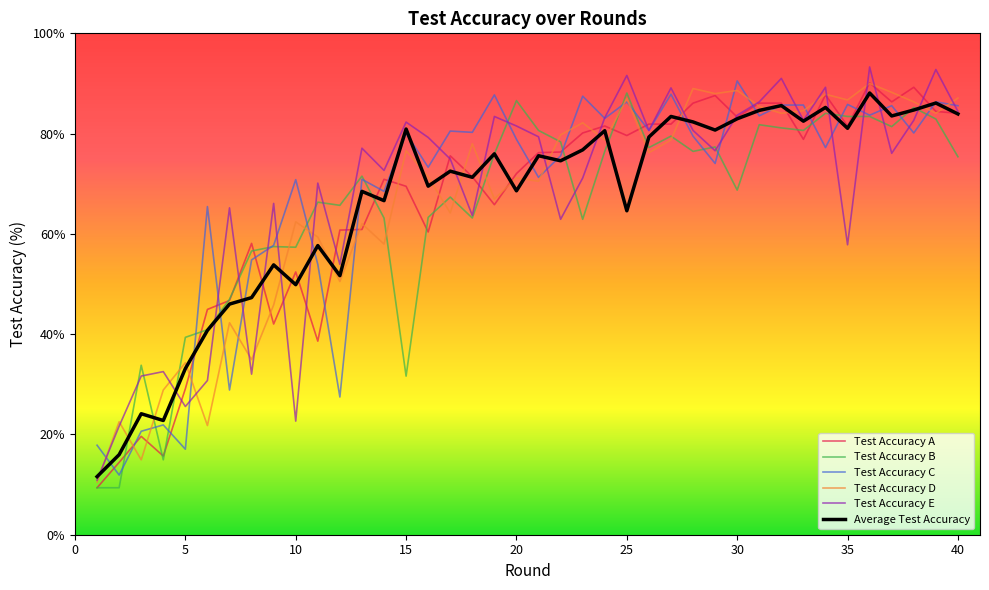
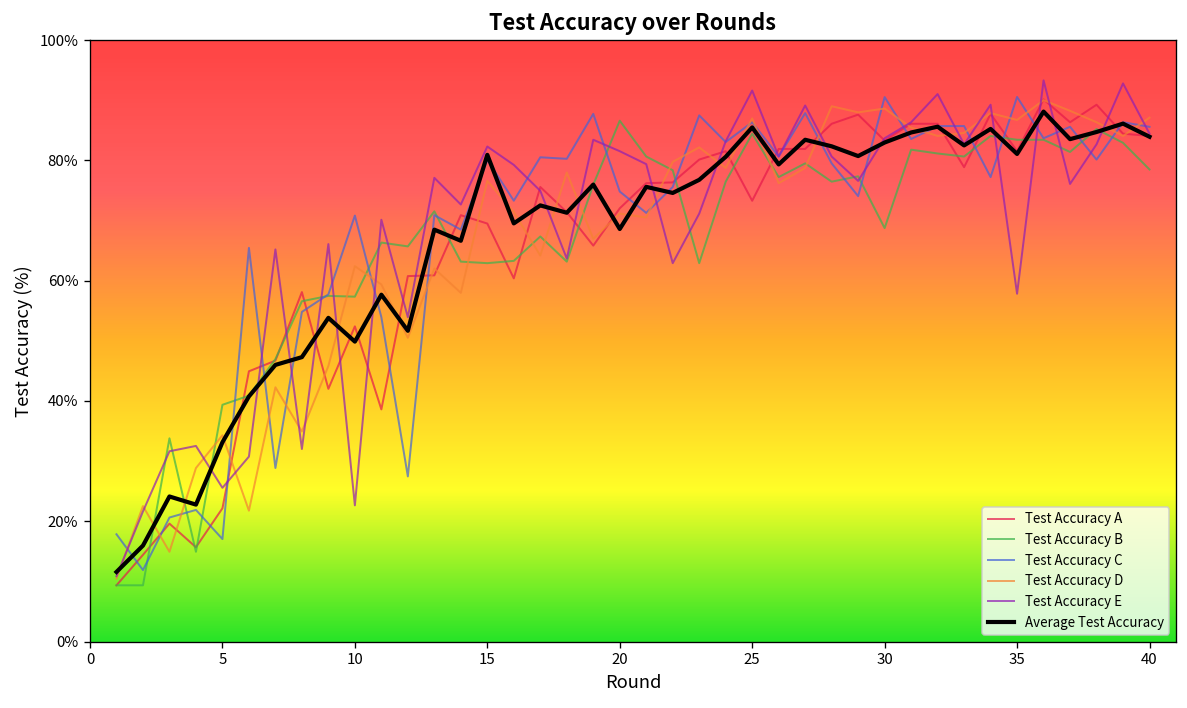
Test Accuracy A, 5: 29% -> 22%
Test Accuracy B, 15: 32% -> 63%
Test Accuracy C, 20: 79% -> 75%
Test Accuracy A, 25: 80% -> 73%
Test Accuracy B, 25: 88% -> 84%
Average Test Accuracy, 25: 65% -> 85%
Test Accuracy C, 35: 86% -> 91%
Test Accuracy B, 40: 75% -> 78%
